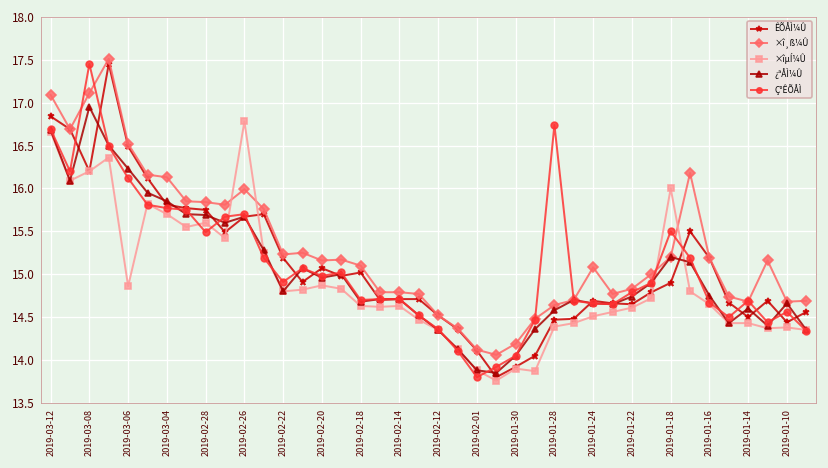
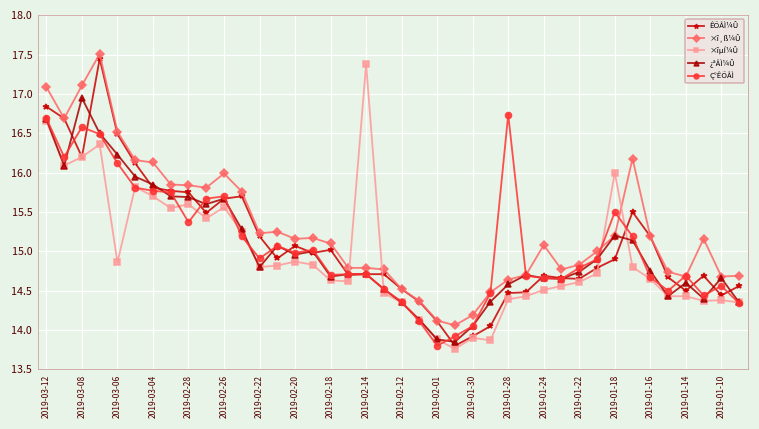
Ç°ÊÕÅÌ, 2019-03-08: 17.5 -> 16.6
Ç°ÊÕÅÌ, 2019-02-28: 15.5 -> 15.4
×îµÍ¼Û, 2019-02-26: 16.8 -> 15.6
×îµÍ¼Û, 2019-02-14: 14.6 -> 17.4
